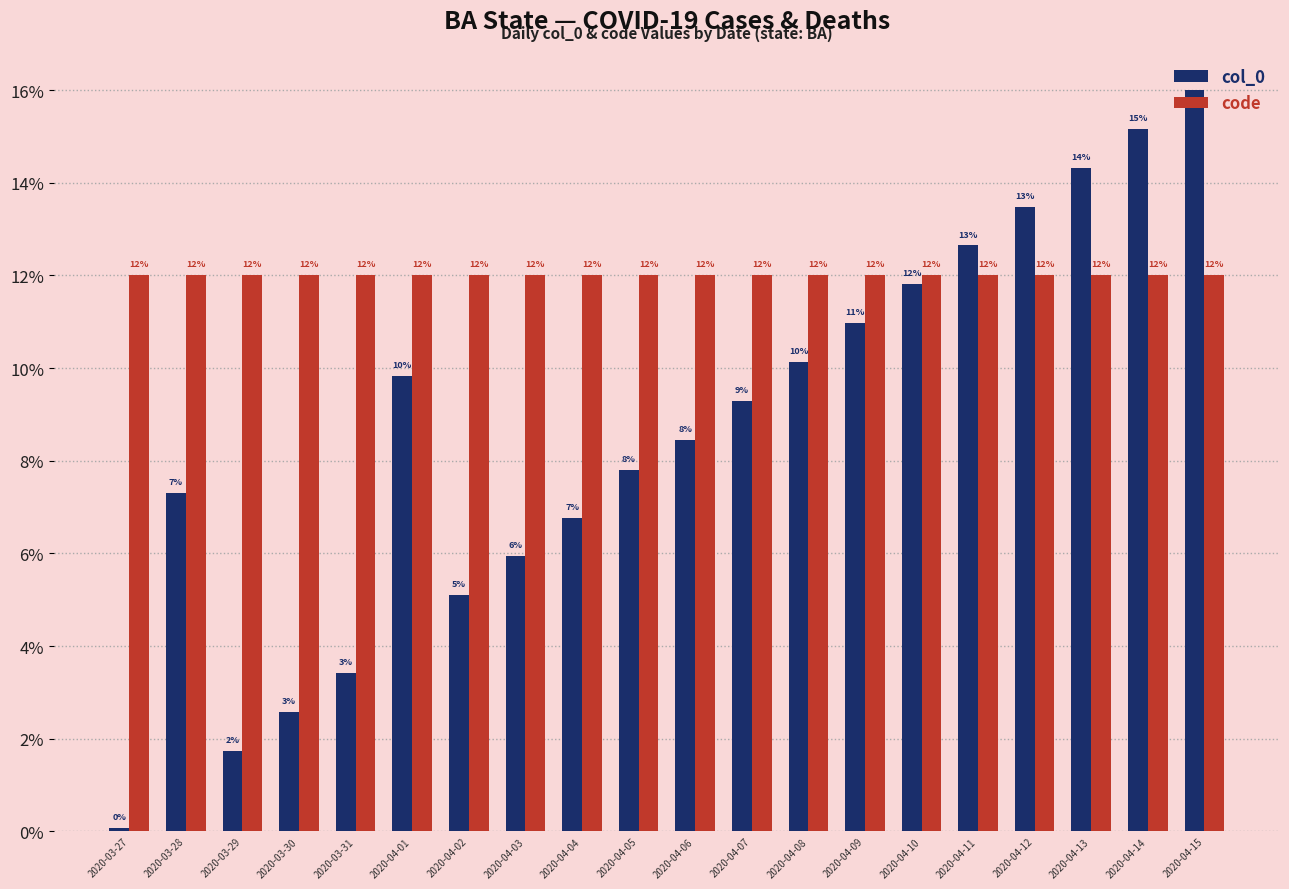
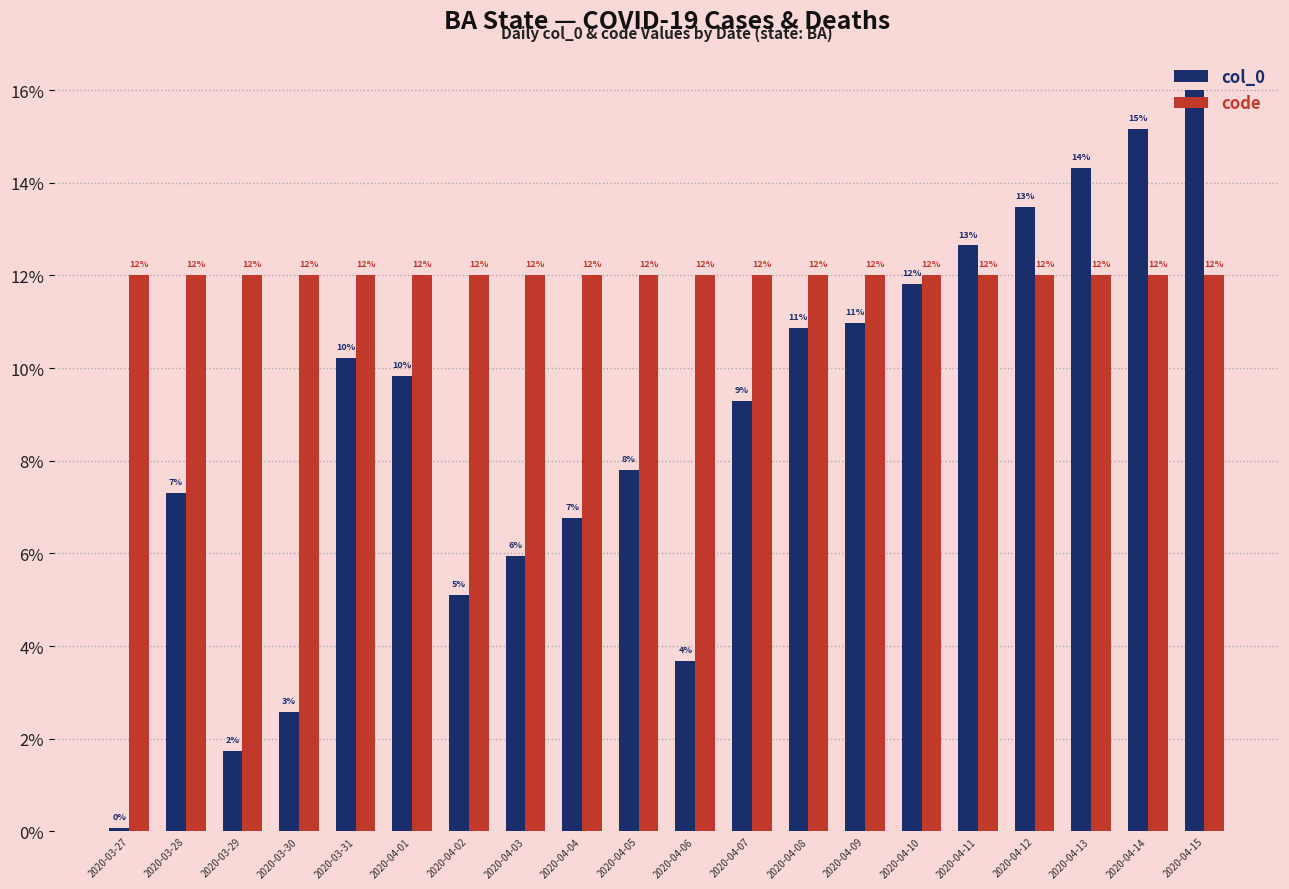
col_0, 2020-03-31: 3% -> 10%
col_0, 2020-04-06: 8% -> 4%
col_0, 2020-04-08: 10% -> 11%
